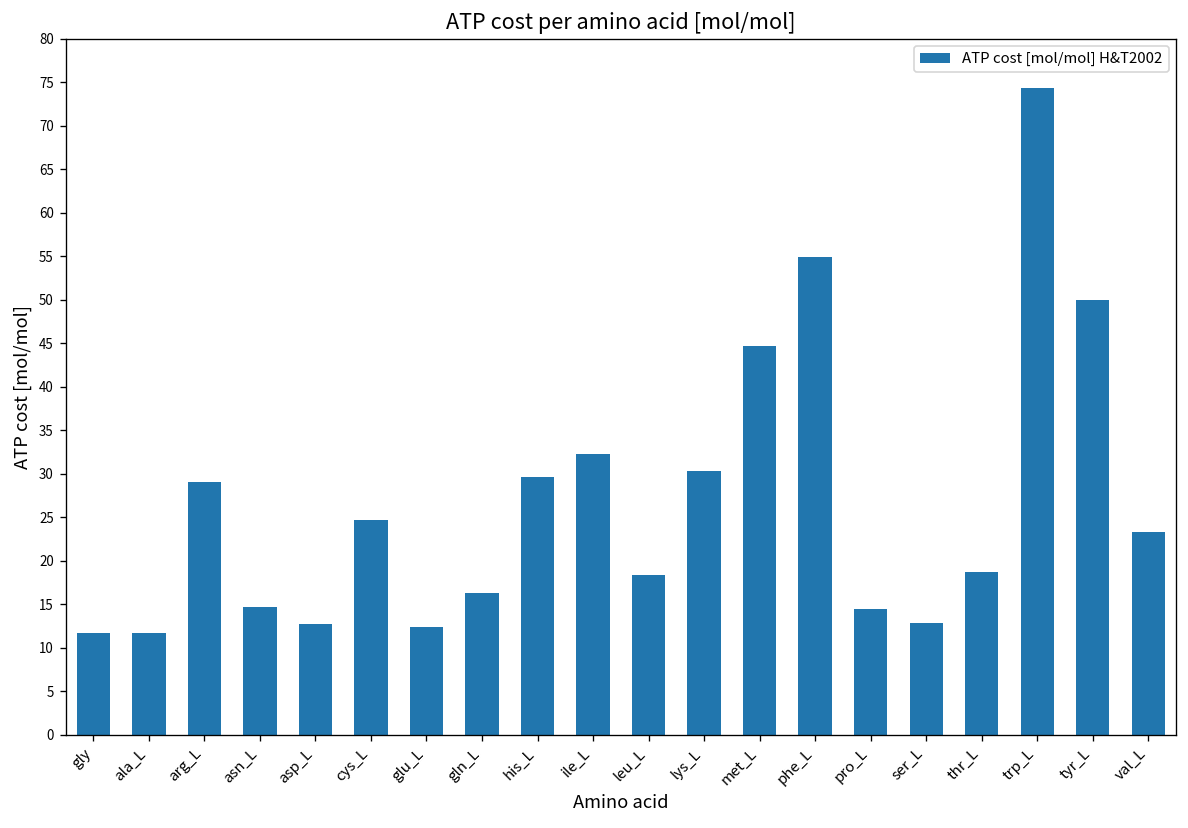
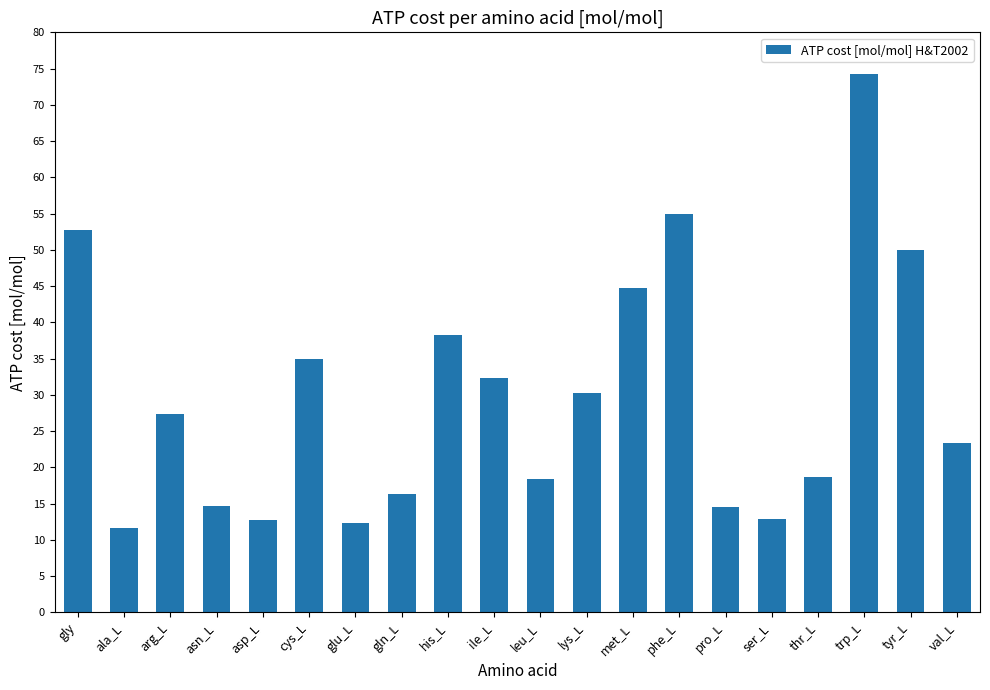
gly: 12 -> 53
arg_L: 29 -> 27
cys_L: 25 -> 35
his_L: 30 -> 38
